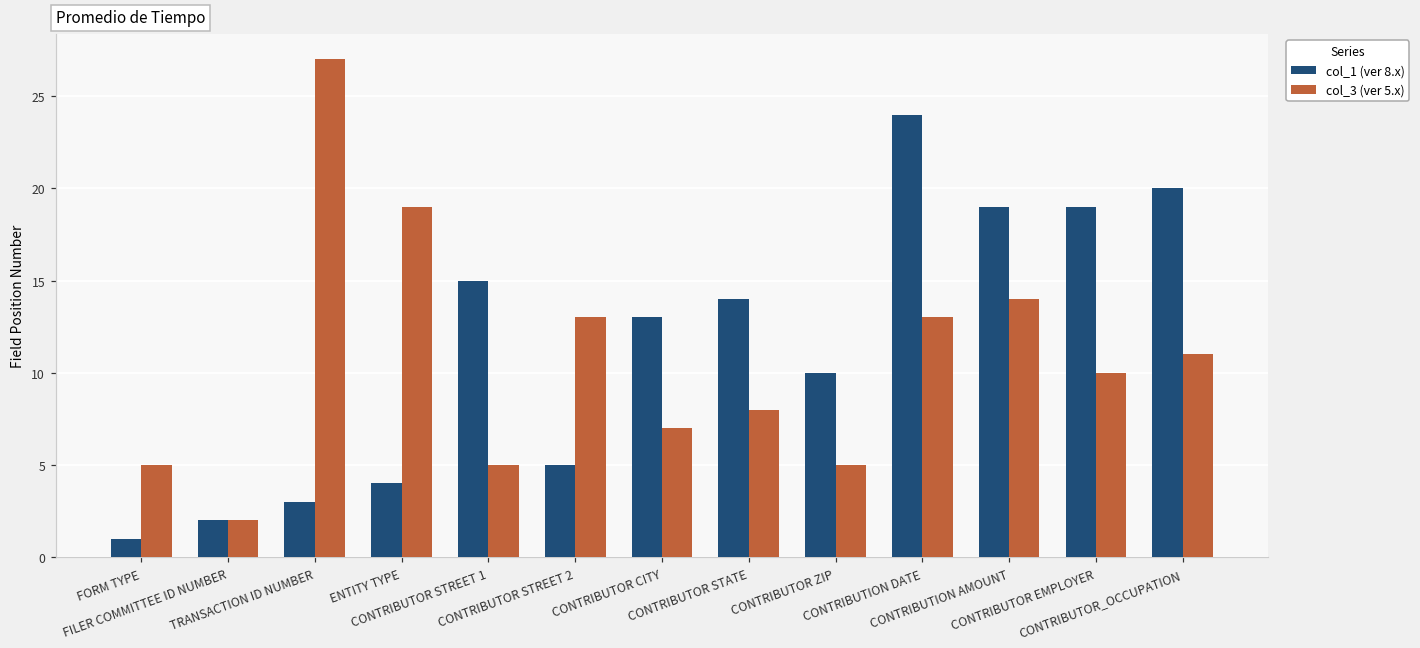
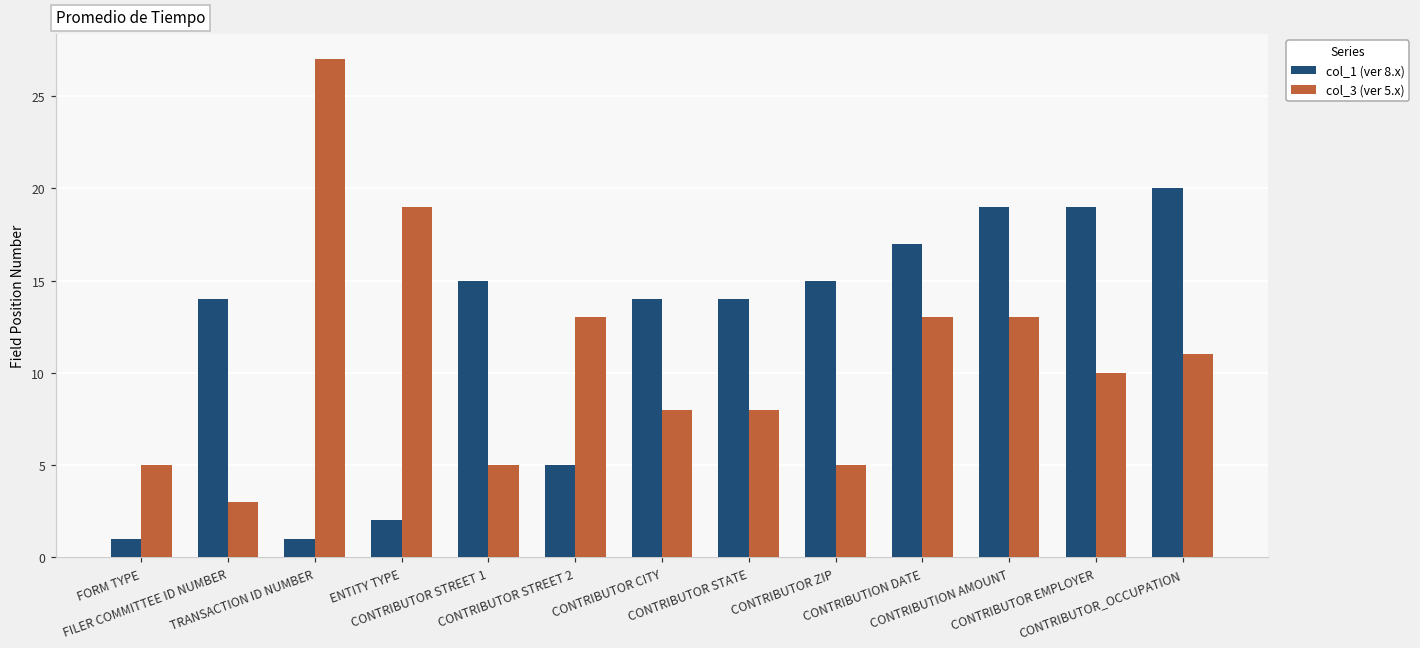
col_1 (ver 8.x), FILER COMMITTEE ID NUMBER: 2 -> 14
col_3 (ver 5.x), FILER COMMITTEE ID NUMBER: 2 -> 3
col_1 (ver 8.x), TRANSACTION ID NUMBER: 3 -> 1
col_1 (ver 8.x), ENTITY TYPE: 4 -> 2
col_1 (ver 8.x), CONTRIBUTOR CITY: 13 -> 14
col_3 (ver 5.x), CONTRIBUTOR CITY: 7 -> 8
col_1 (ver 8.x), CONTRIBUTOR ZIP: 10 -> 15
col_1 (ver 8.x), CONTRIBUTION DATE: 24 -> 17
col_3 (ver 5.x), CONTRIBUTION AMOUNT: 14 -> 13
